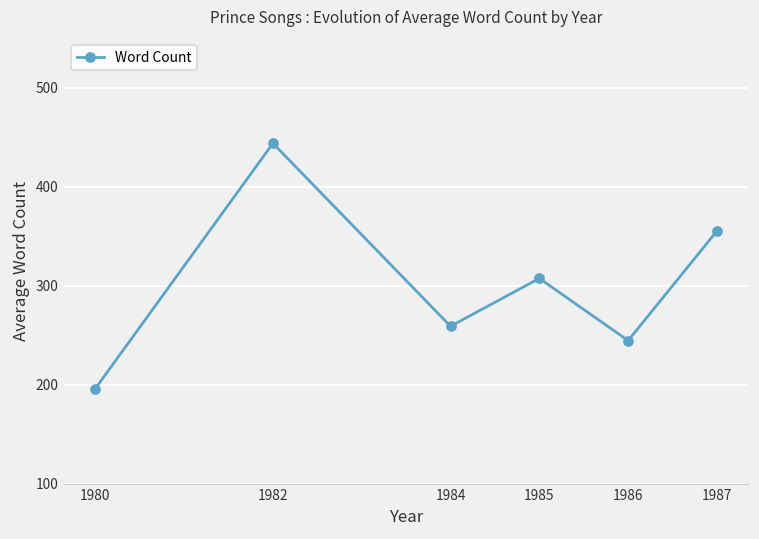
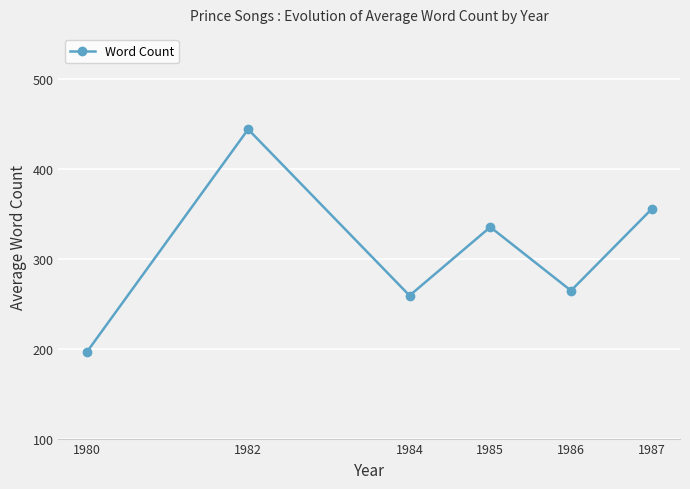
1985: 310 -> 340
1986: 240 -> 260
